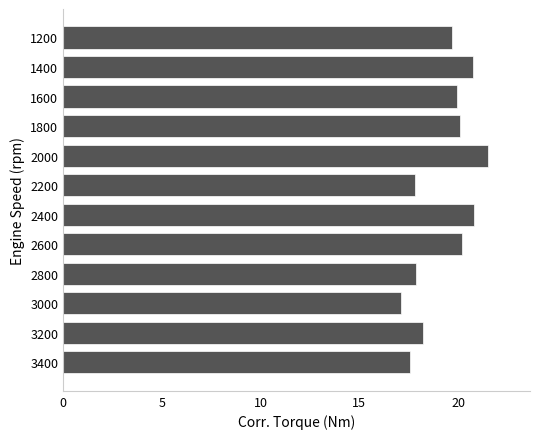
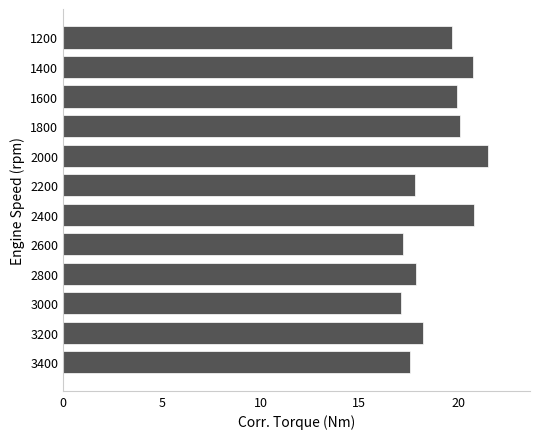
2600: 20.2 -> 17.2
